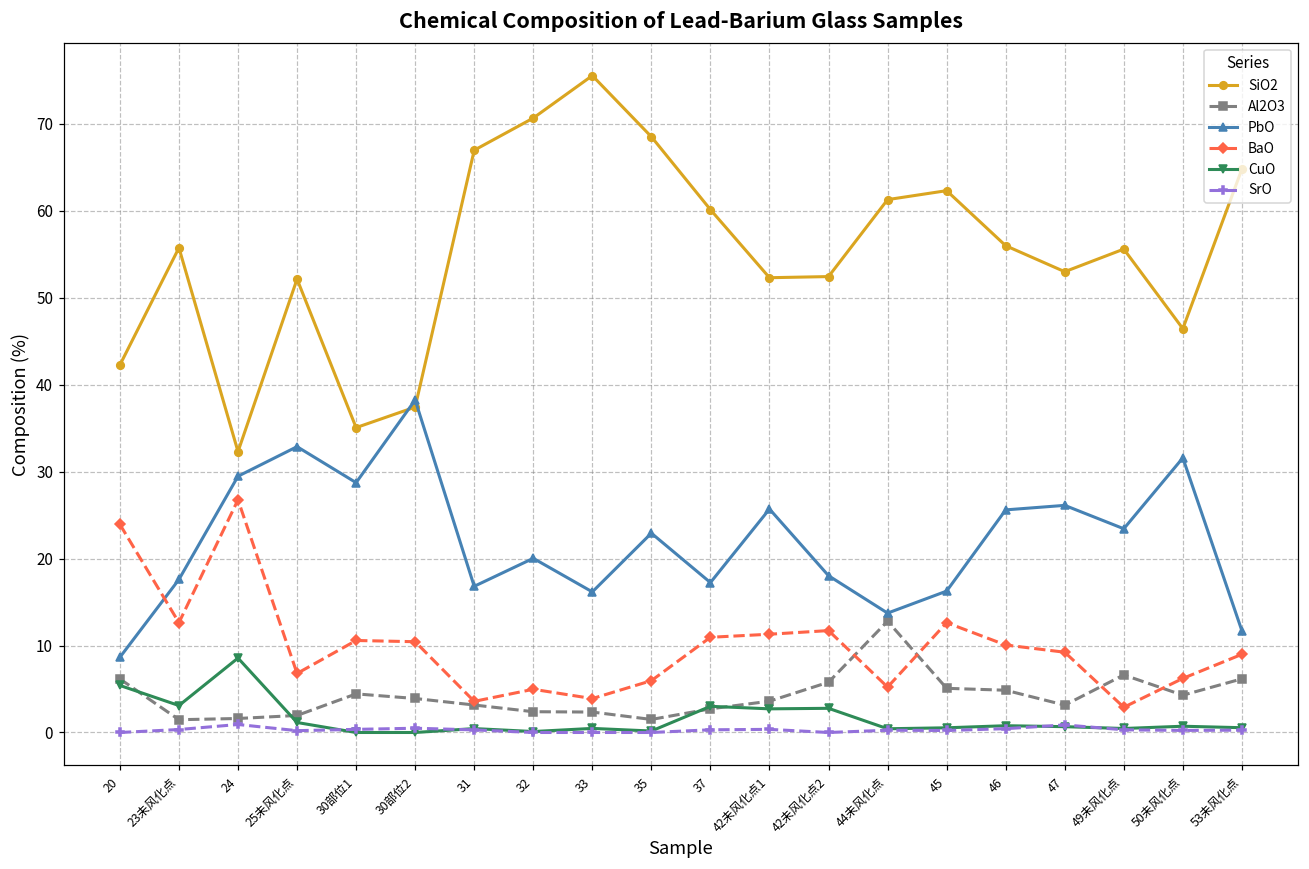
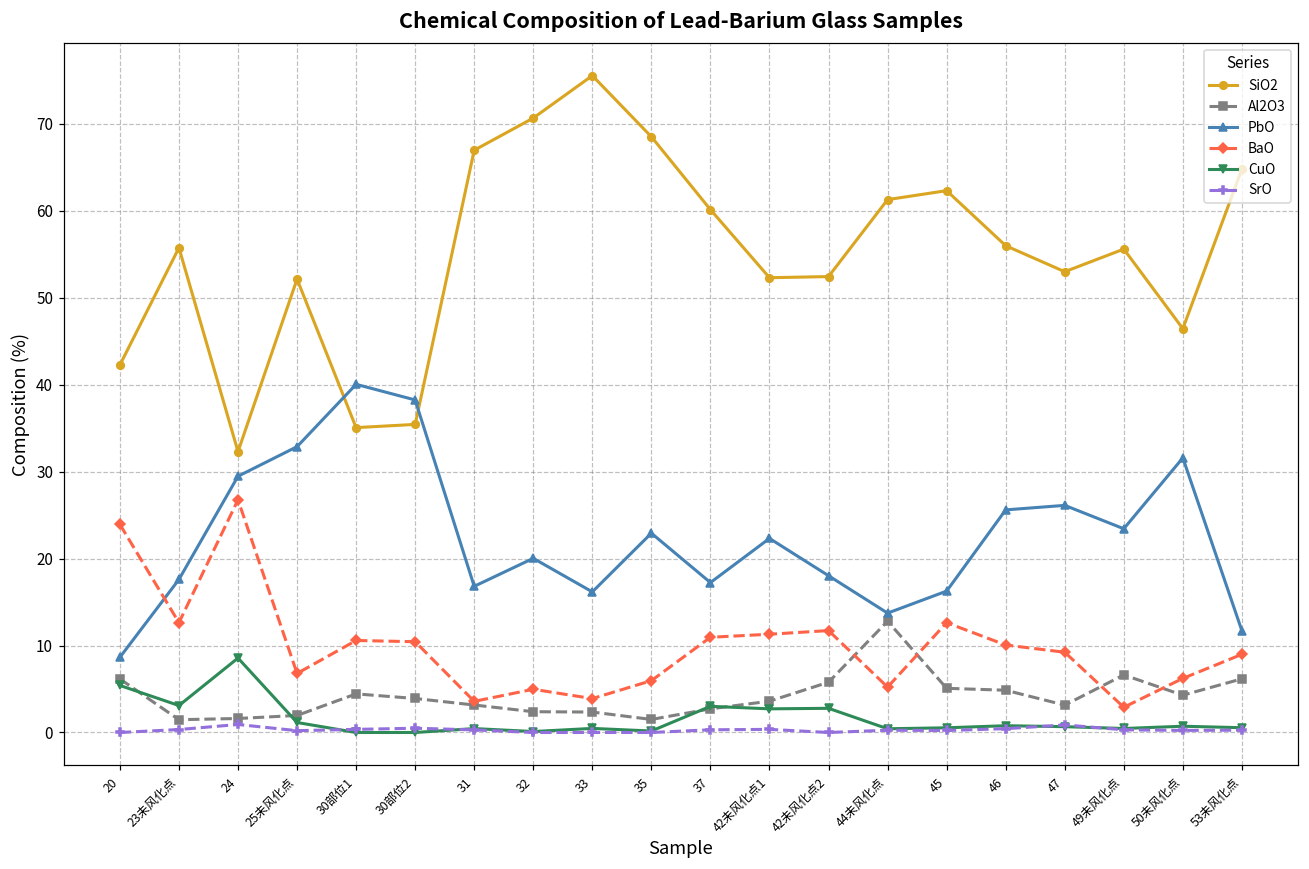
PbO, 30部位1: 29 -> 40
SiO2, 30部位2: 37 -> 35
PbO, 42未风化点1: 26 -> 22
